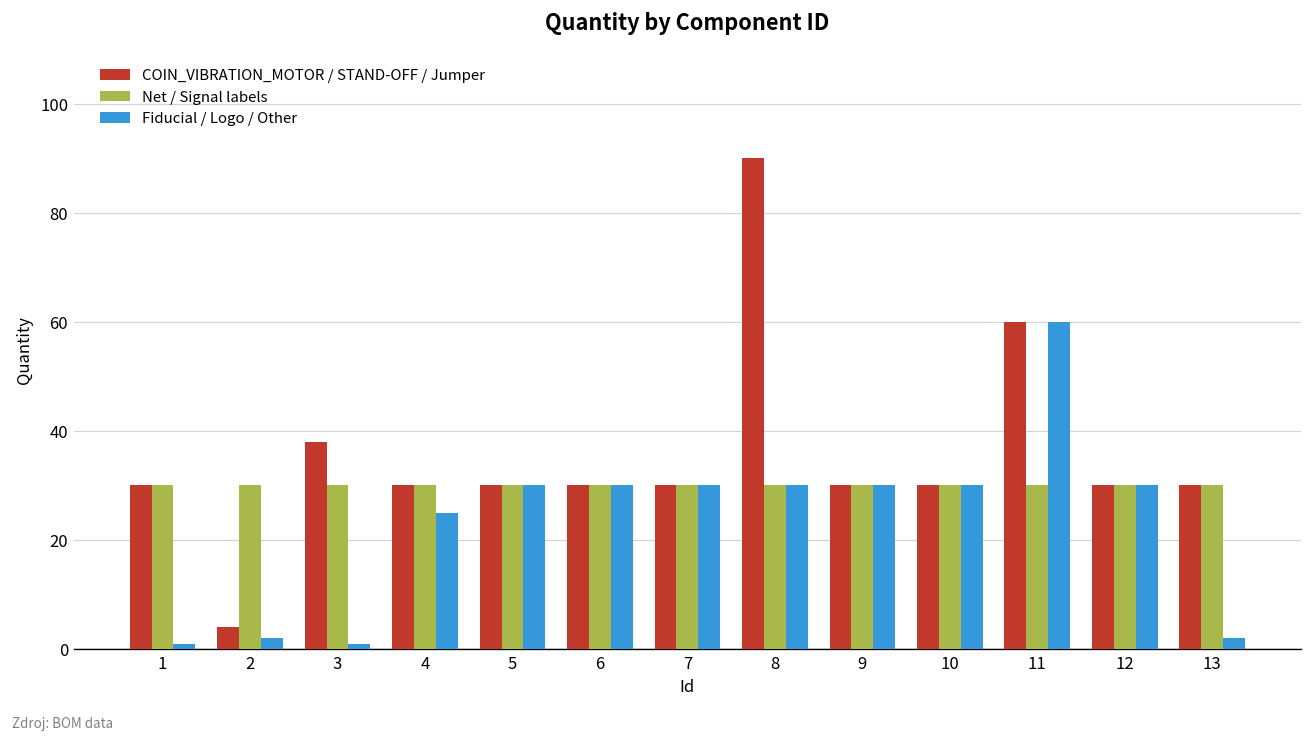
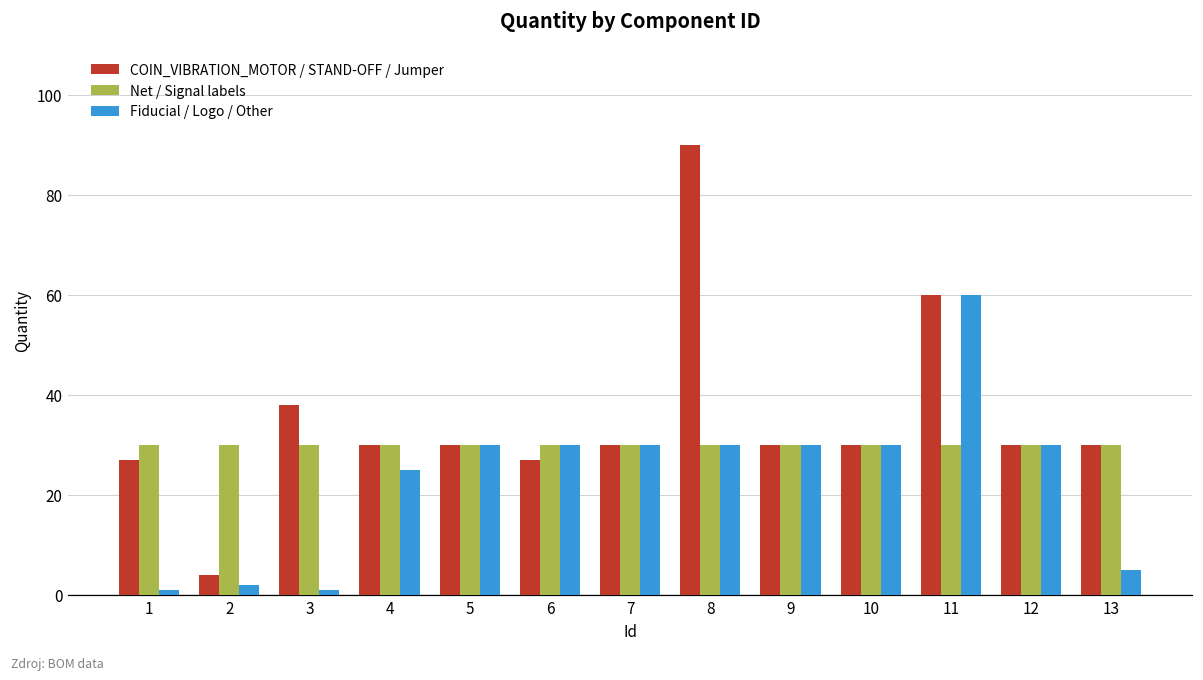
COIN_VIBRATION_MOTOR / STAND-OFF / Jumper, 1: 30 -> 27
COIN_VIBRATION_MOTOR / STAND-OFF / Jumper, 6: 30 -> 27
Fiducial / Logo / Other, 13: 2 -> 5
